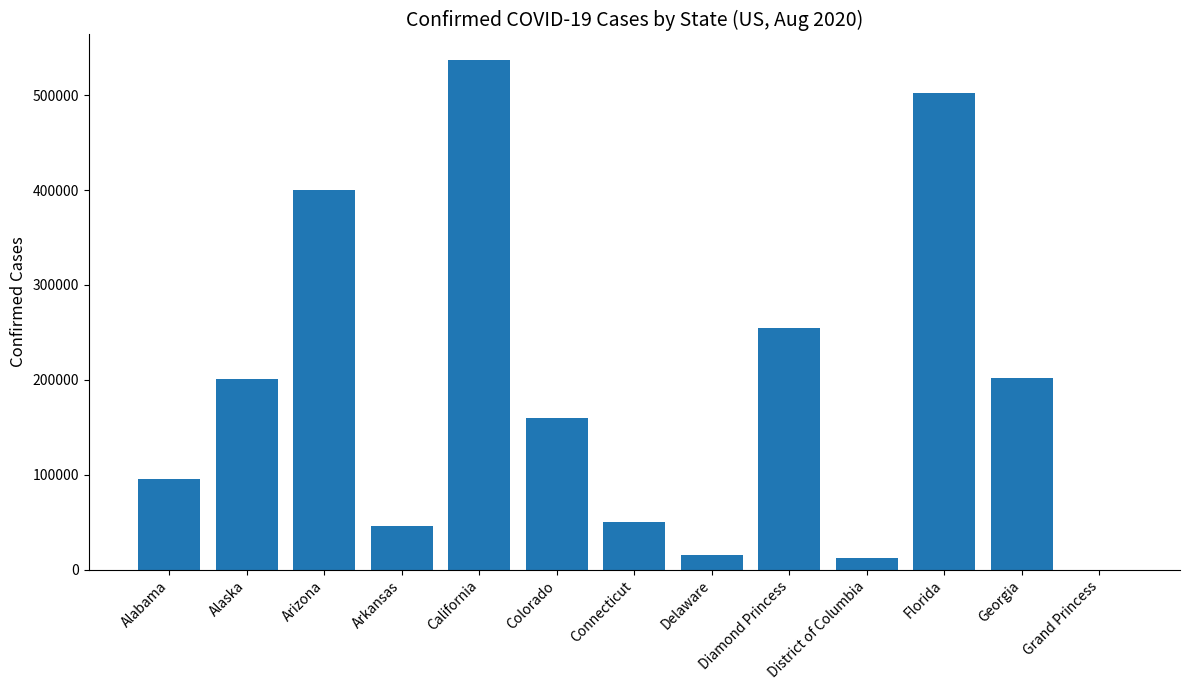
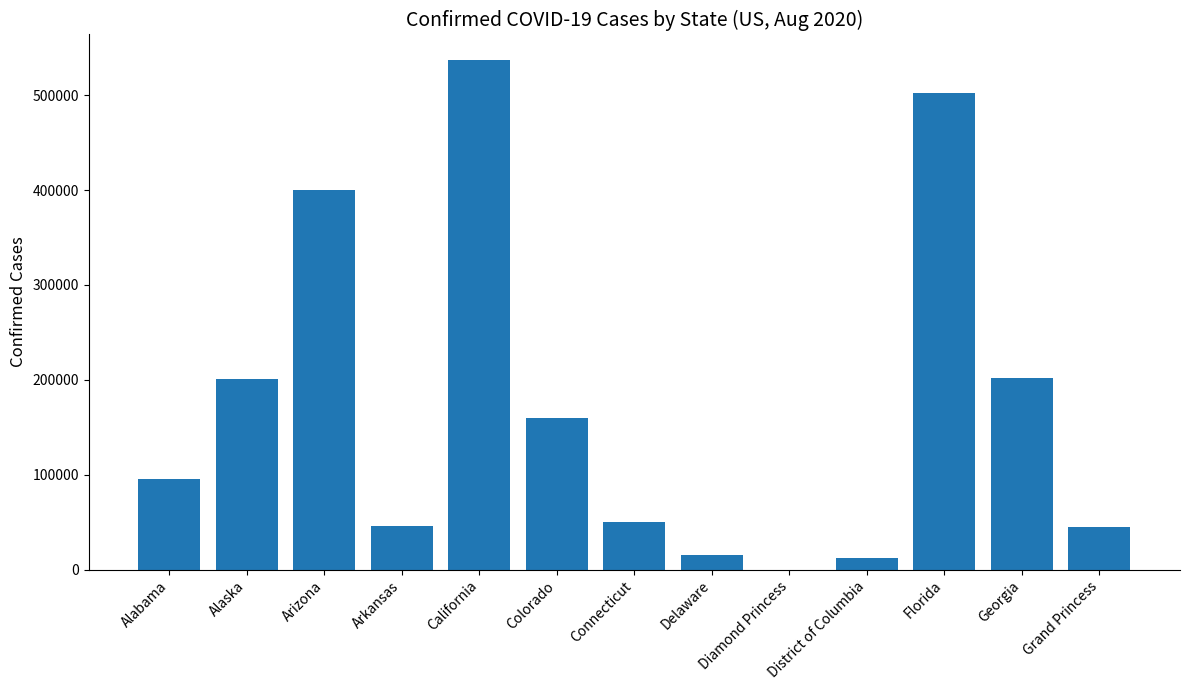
Diamond Princess: 250000 -> 0
Grand Princess: 0 -> 40000
